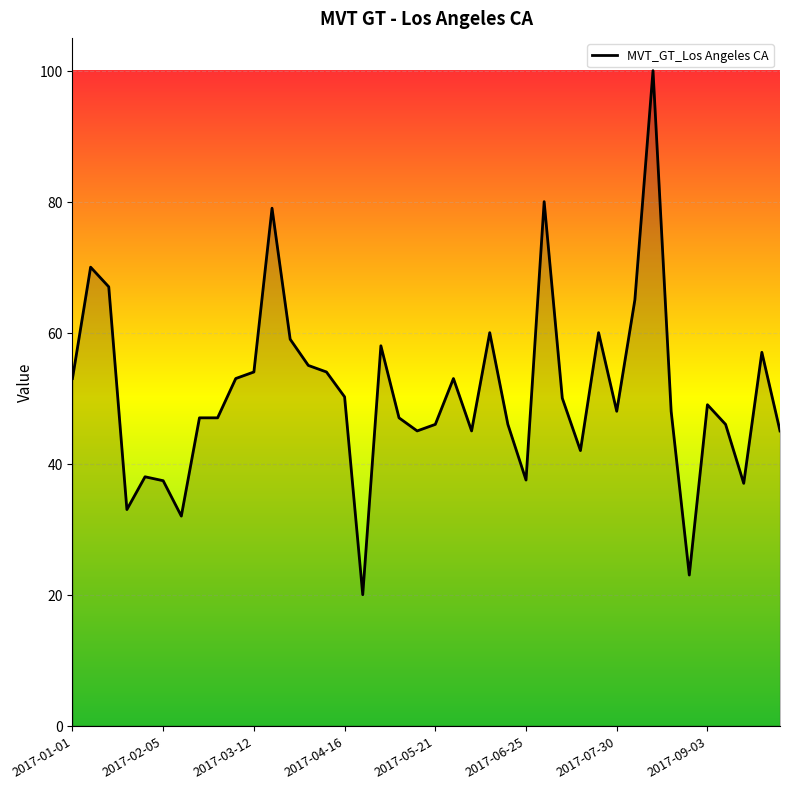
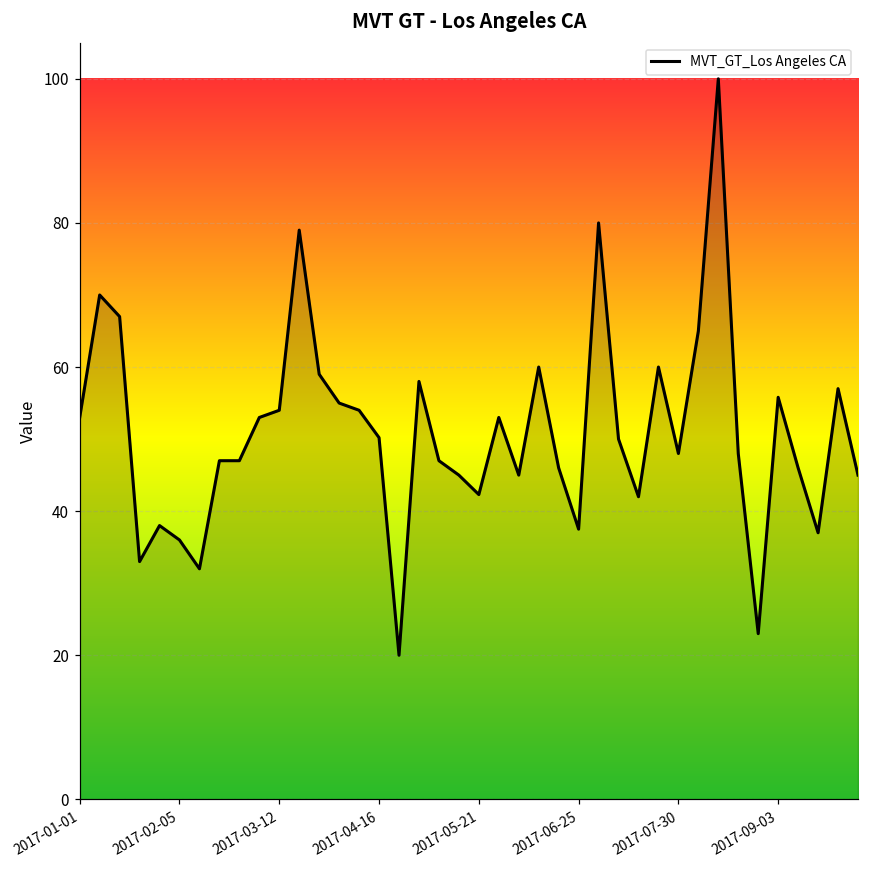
2017-02-05: 37 -> 36
2017-05-21: 46 -> 42
2017-09-03: 49 -> 56
